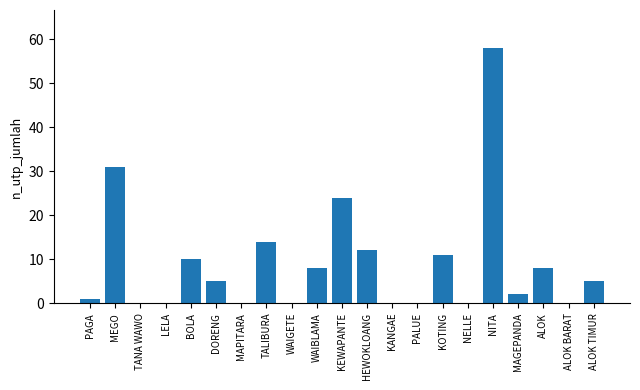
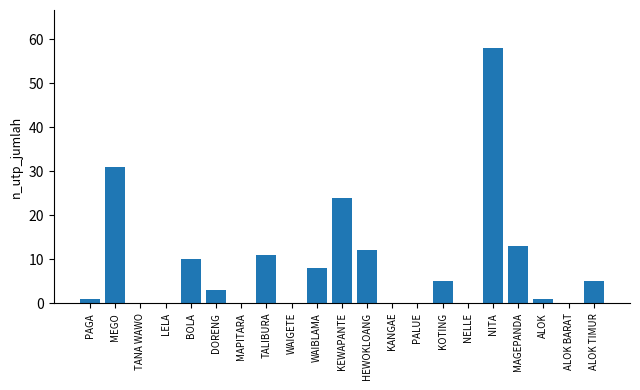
DORENG: 5 -> 3
TALIBURA: 14 -> 11
KOTING: 11 -> 5
MAGEPANDA: 2 -> 13
ALOK: 8 -> 1
